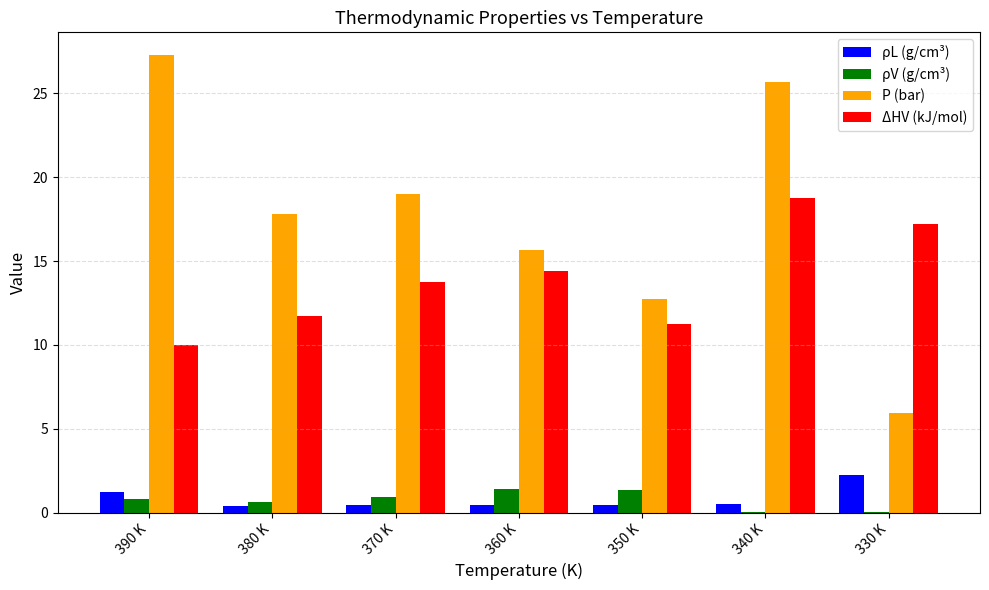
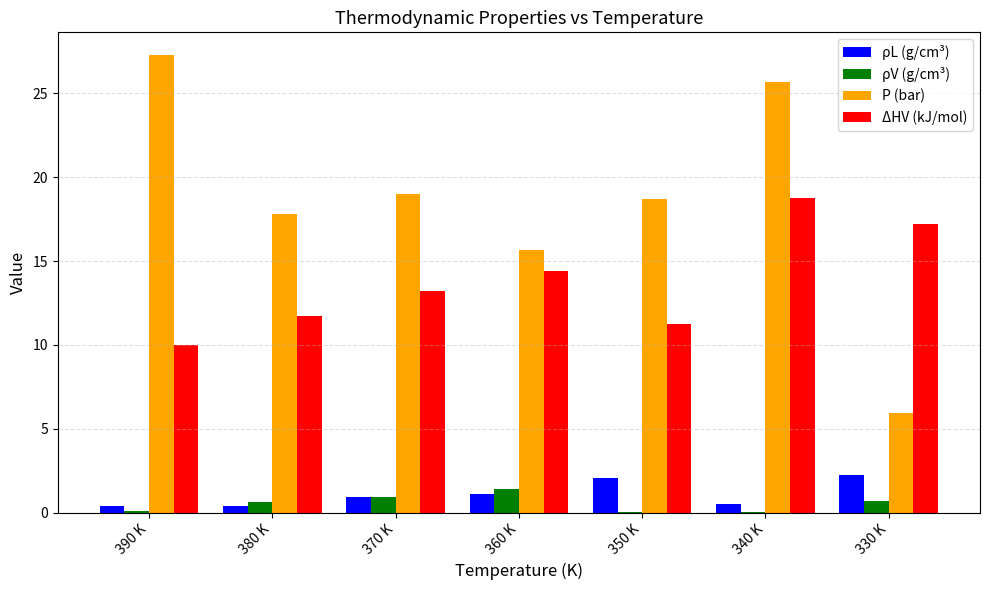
ρL (g/cm³), 390 K: 1.2 -> 0.4
ρV (g/cm³), 390 K: 0.8 -> 0.1
ρL (g/cm³), 370 K: 0.4 -> 0.9
ΔHV (kJ/mol), 370 K: 13.7 -> 13.2
ρL (g/cm³), 360 K: 0.5 -> 1.1
ρL (g/cm³), 350 K: 0.5 -> 2.0
ρV (g/cm³), 350 K: 1.3 -> 0.0
P (bar), 350 K: 12.8 -> 18.7
ρV (g/cm³), 330 K: 0.0 -> 0.7
